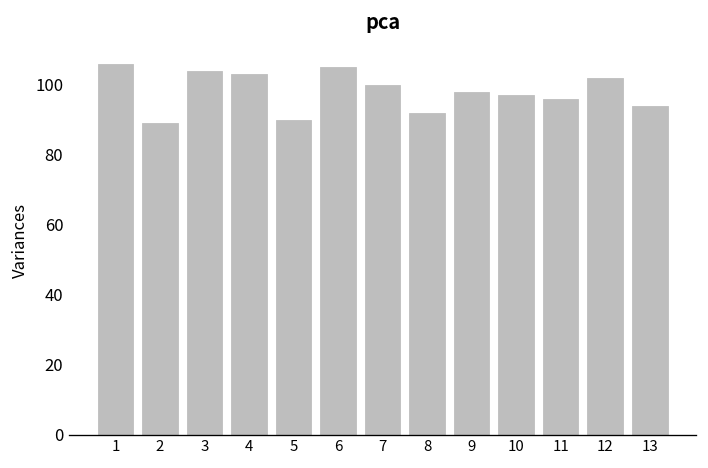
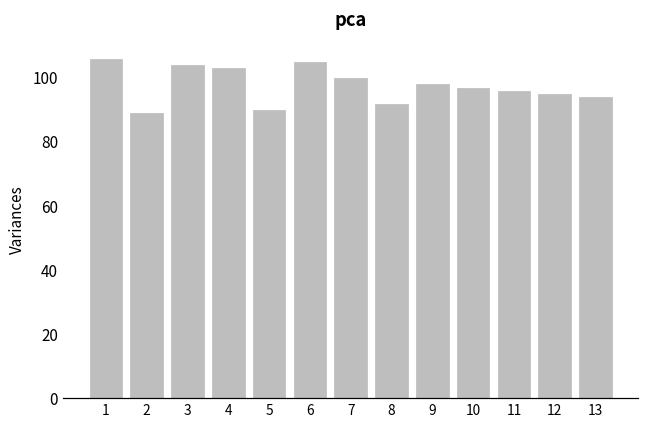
12: 102 -> 95
